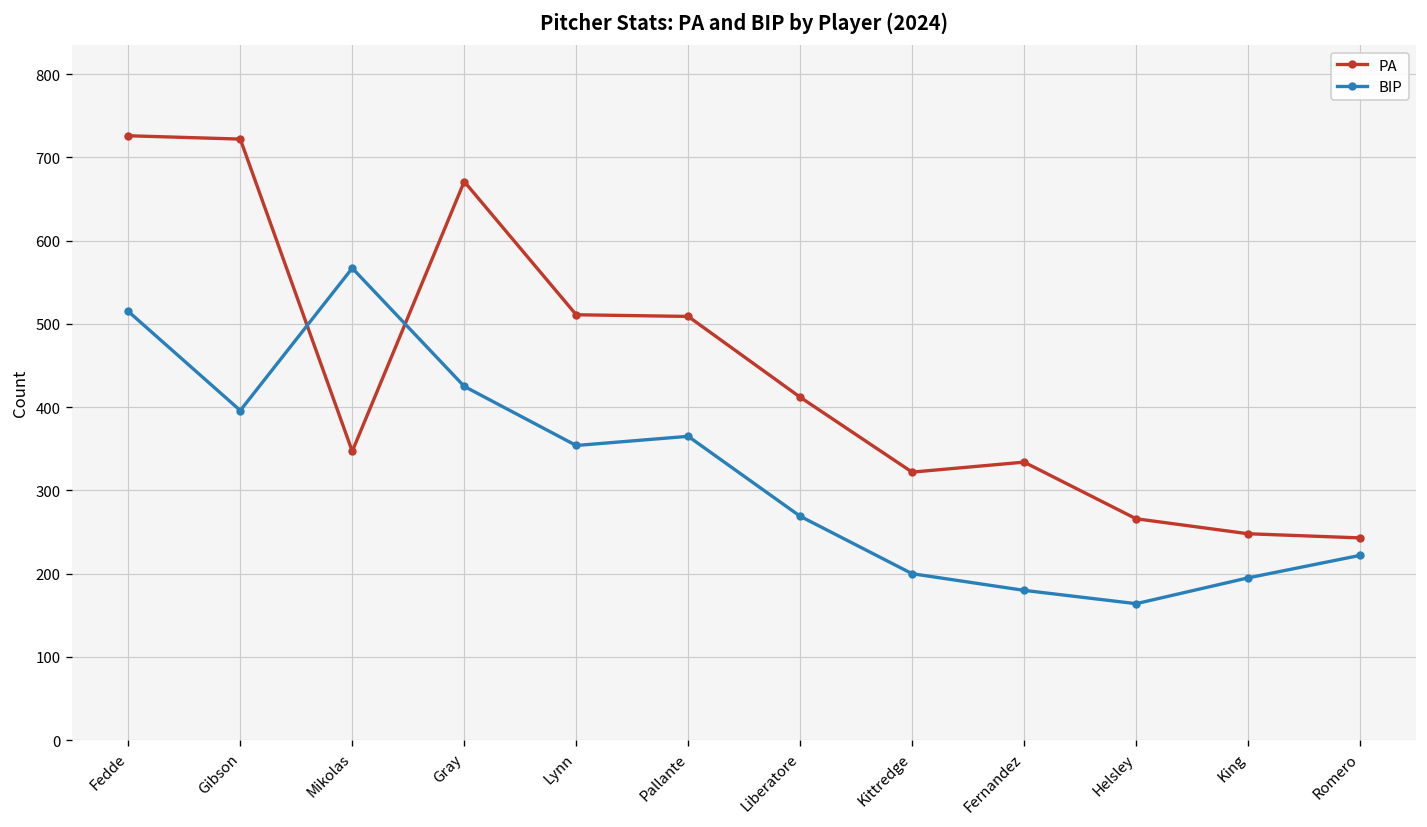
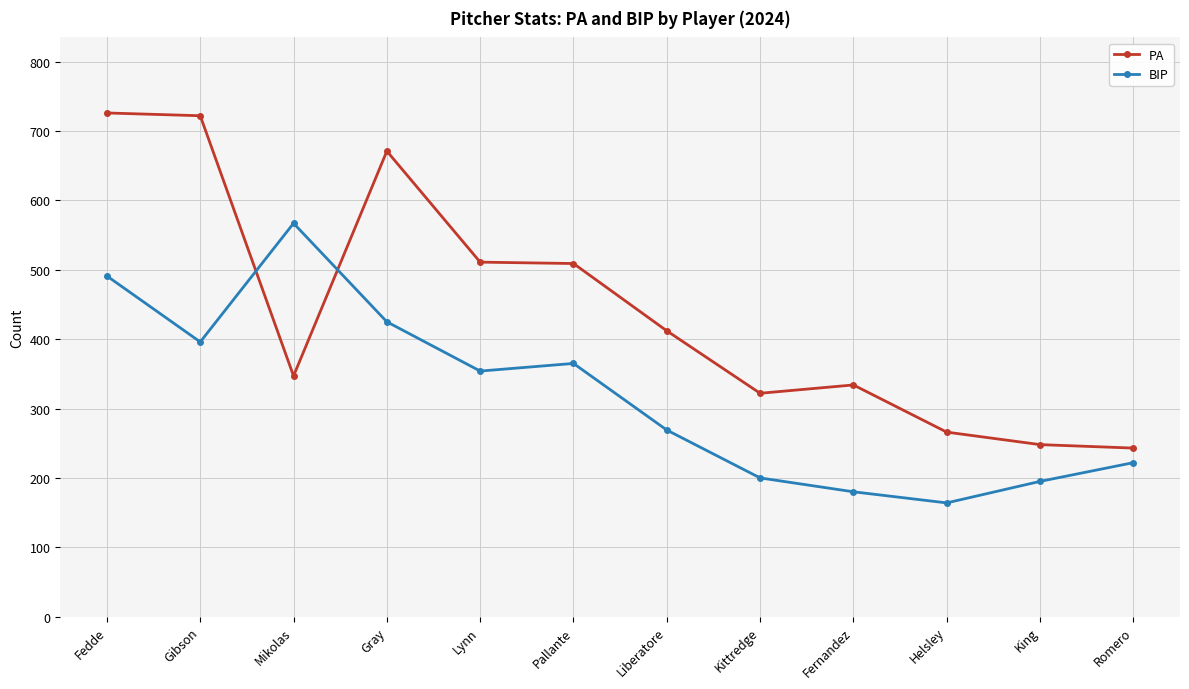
BIP, Fedde: 520 -> 490
